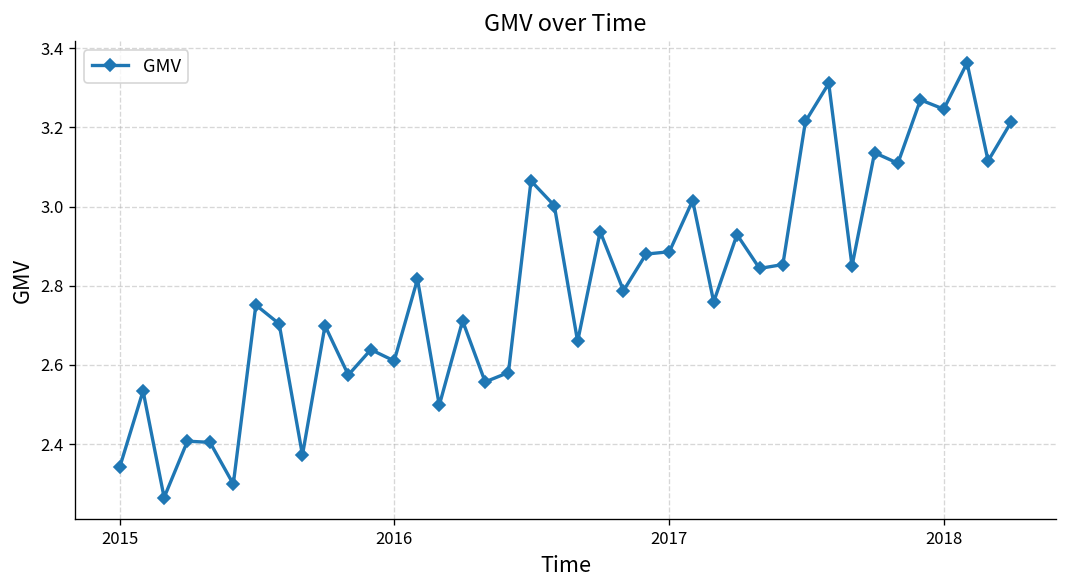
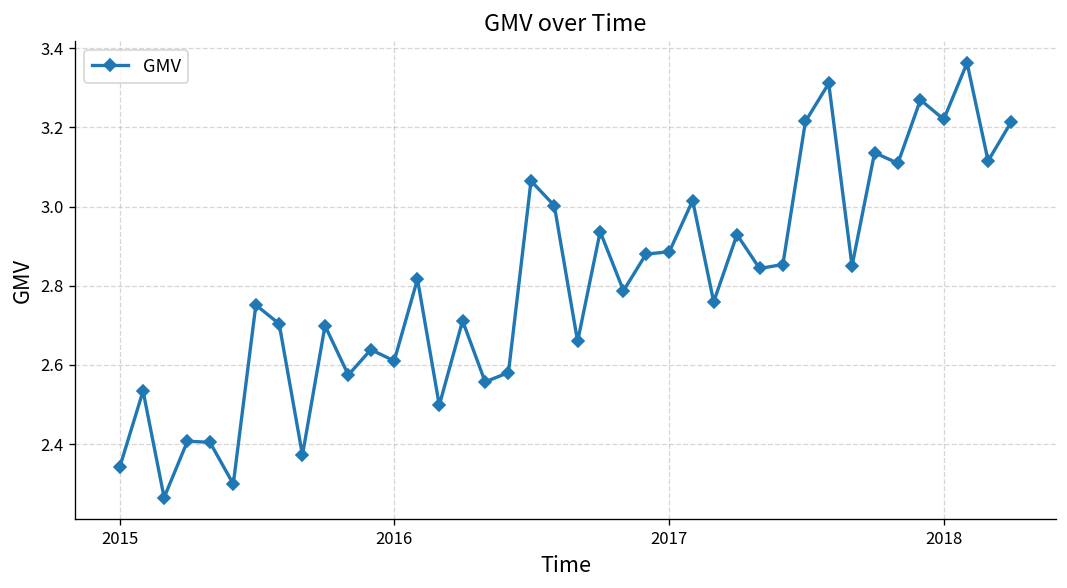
2018: 3.25 -> 3.22
